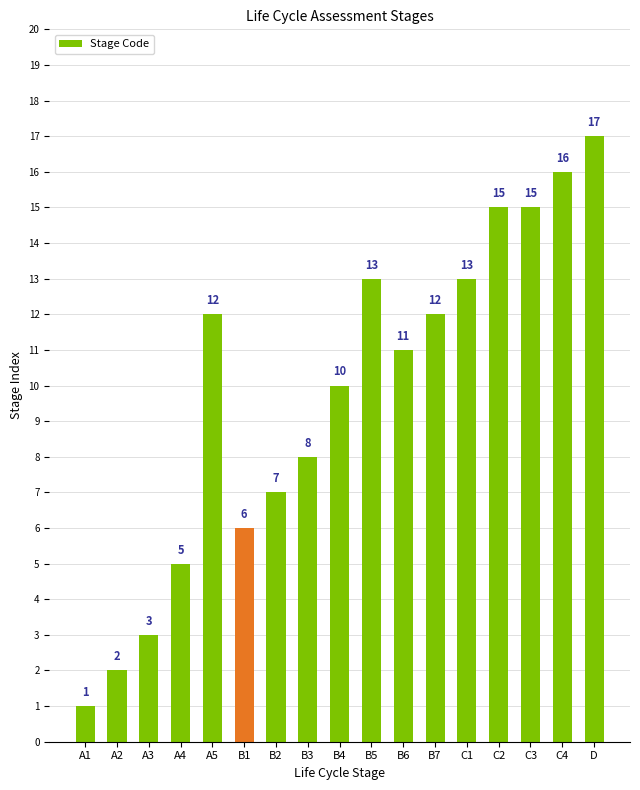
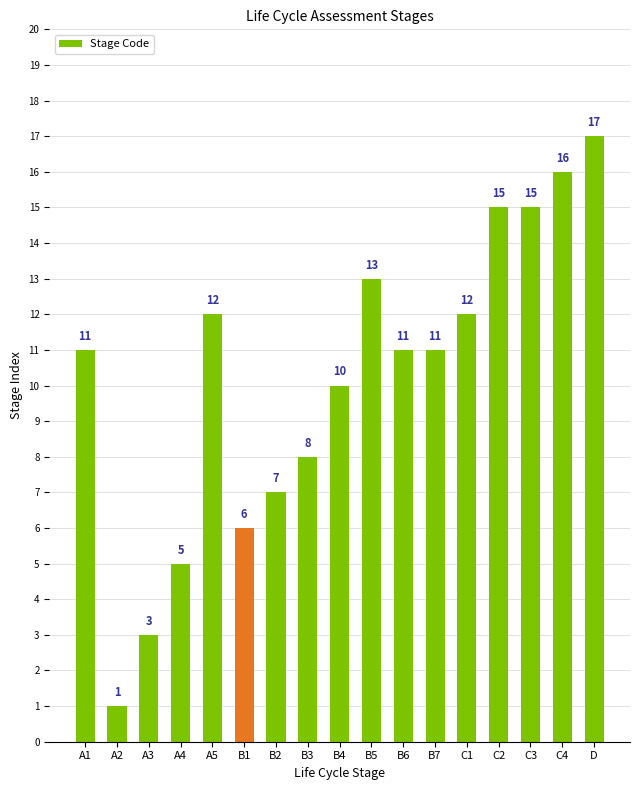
A1: 1 -> 11
A2: 2 -> 1
B7: 12 -> 11
C1: 13 -> 12
